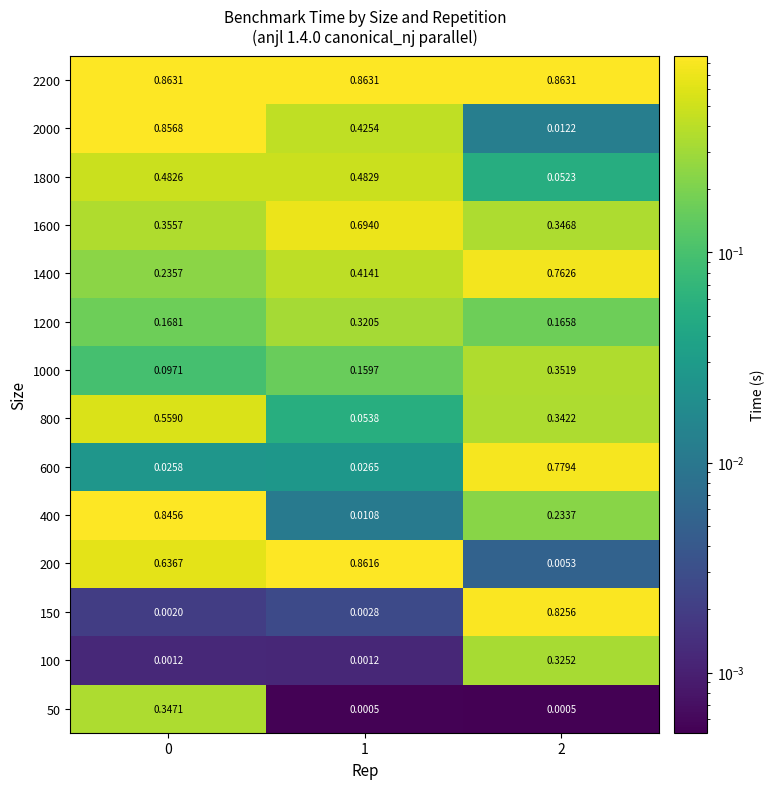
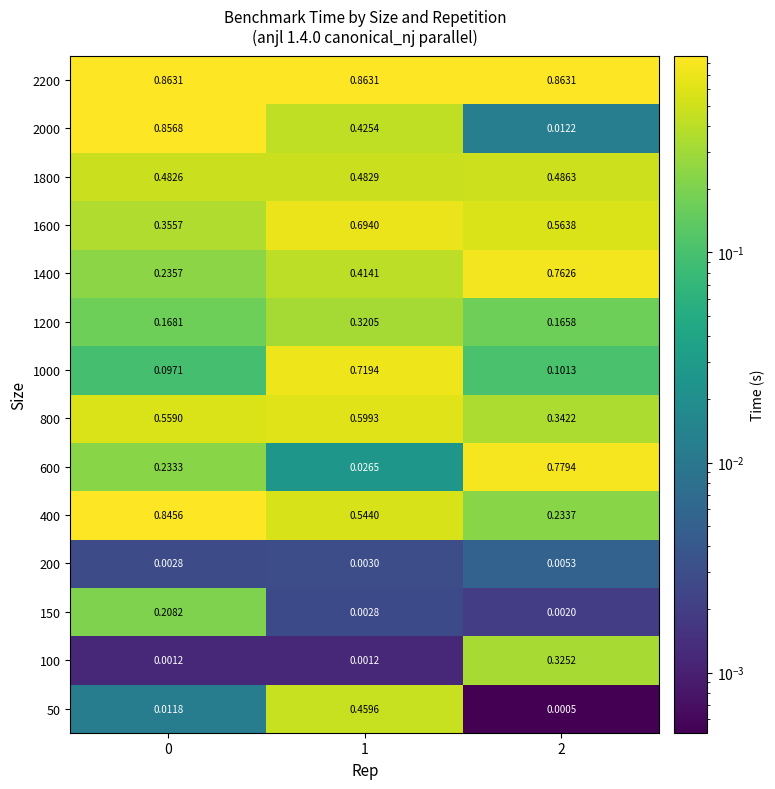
1800, 2: 0.0523 -> 0.4863
1600, 2: 0.3468 -> 0.5638
1000, 1: 0.1597 -> 0.7194
1000, 2: 0.3519 -> 0.1013
800, 1: 0.0538 -> 0.5993
600, 0: 0.0258 -> 0.2333
400, 1: 0.0108 -> 0.5440
200, 0: 0.6367 -> 0.0028
200, 1: 0.8616 -> 0.0030
150, 0: 0.0020 -> 0.2082
150, 2: 0.8256 -> 0.0020
50, 0: 0.3471 -> 0.0118
50, 1: 0.0005 -> 0.4596
